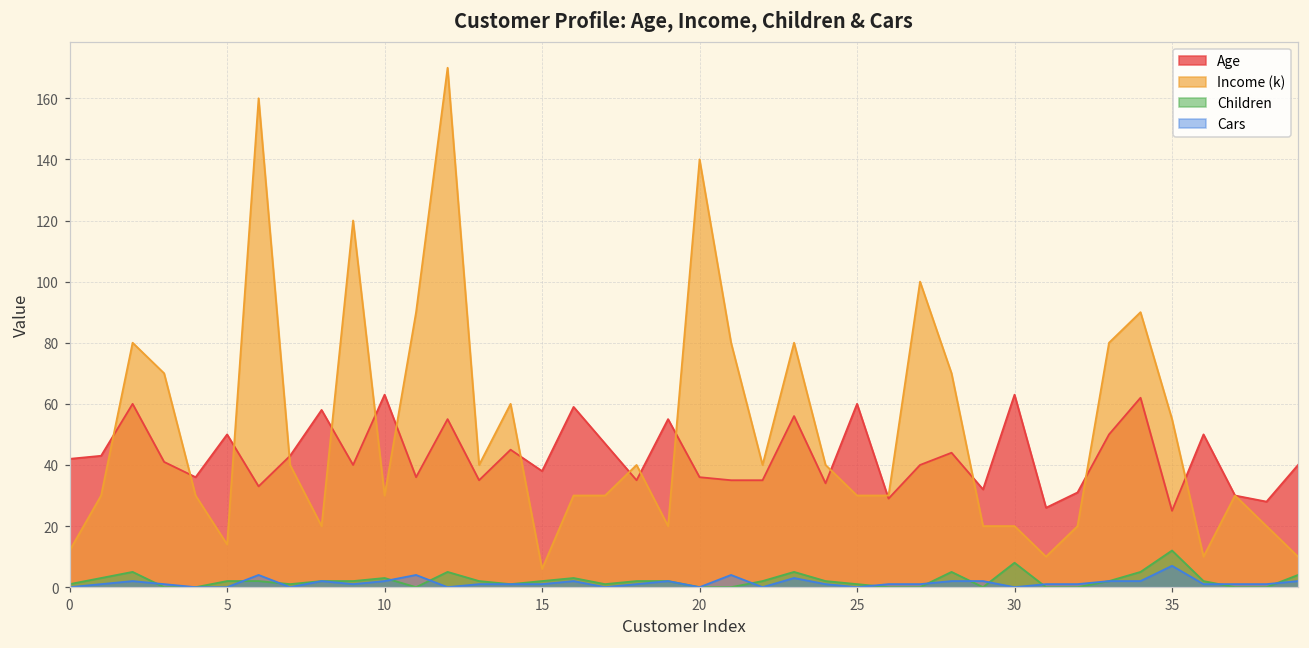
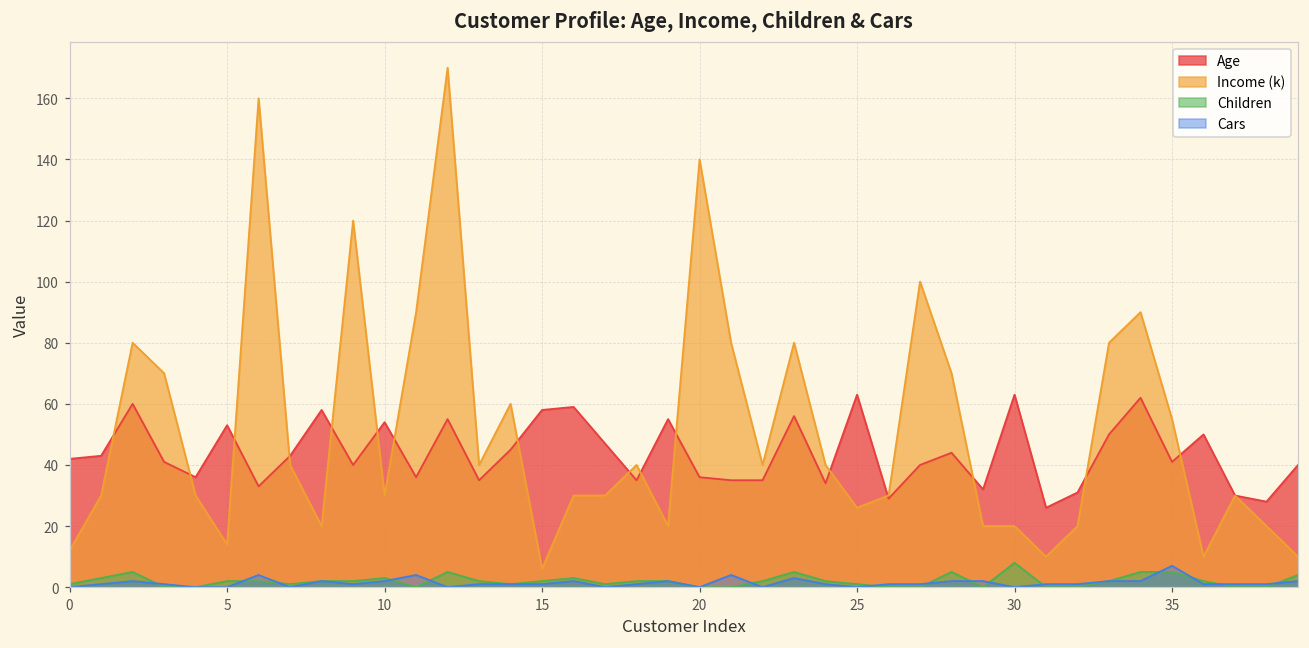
Age, 5: 50 -> 53
Age, 10: 63 -> 54
Age, 15: 38 -> 58
Age, 25: 60 -> 63
Income (k), 25: 30 -> 26
Age, 35: 25 -> 41
Children, 35: 12 -> 5
